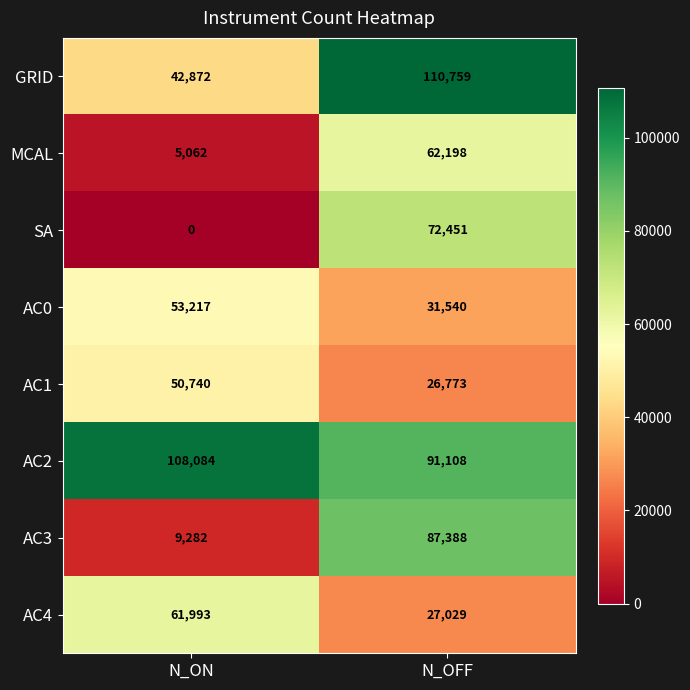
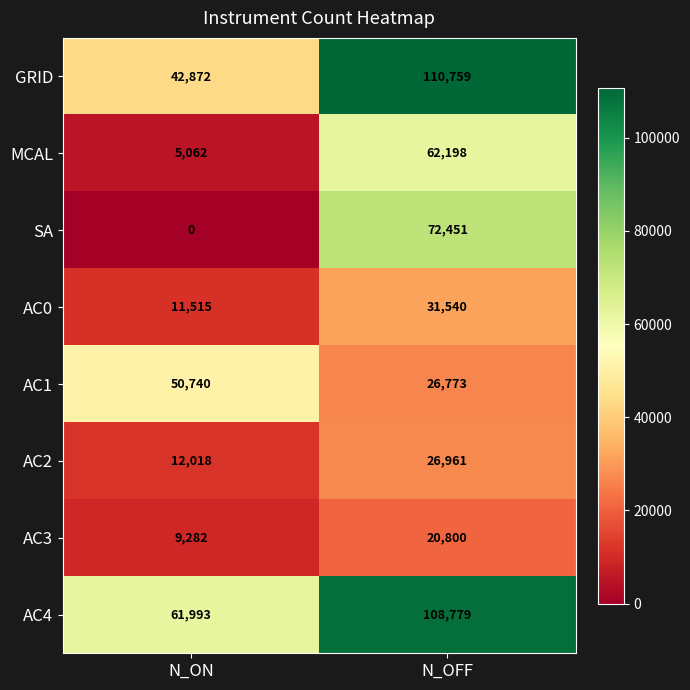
AC0, N_ON: 53,217 -> 11,515
AC2, N_ON: 108,084 -> 12,018
AC2, N_OFF: 91,108 -> 26,961
AC3, N_OFF: 87,388 -> 20,800
AC4, N_OFF: 27,029 -> 108,779
